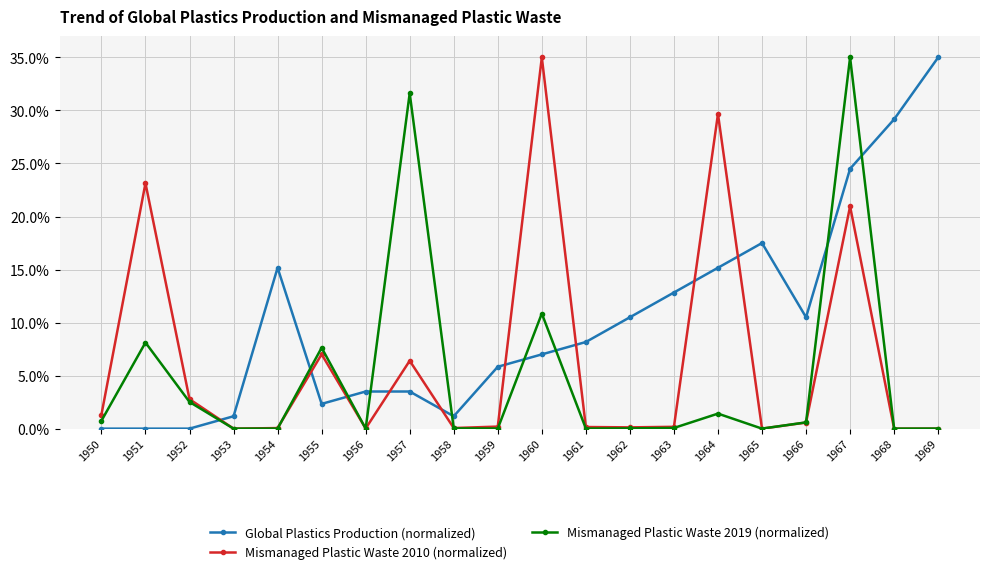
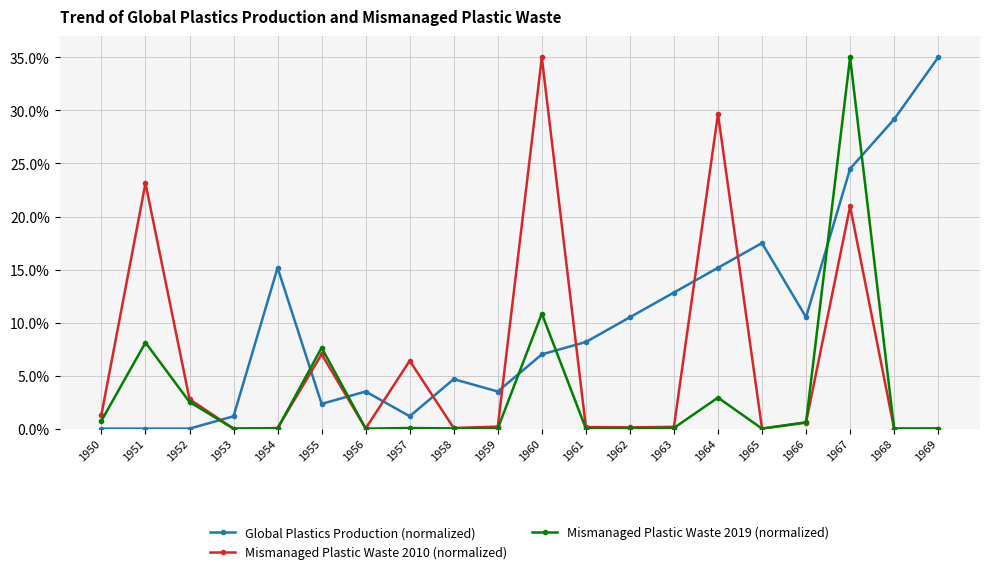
Global Plastics Production (normalized), 1957: 3.5% -> 1.2%
Mismanaged Plastic Waste 2019 (normalized), 1957: 31.6% -> 0.1%
Global Plastics Production (normalized), 1958: 1.2% -> 4.7%
Global Plastics Production (normalized), 1959: 5.8% -> 3.5%
Mismanaged Plastic Waste 2019 (normalized), 1964: 1.4% -> 2.9%
